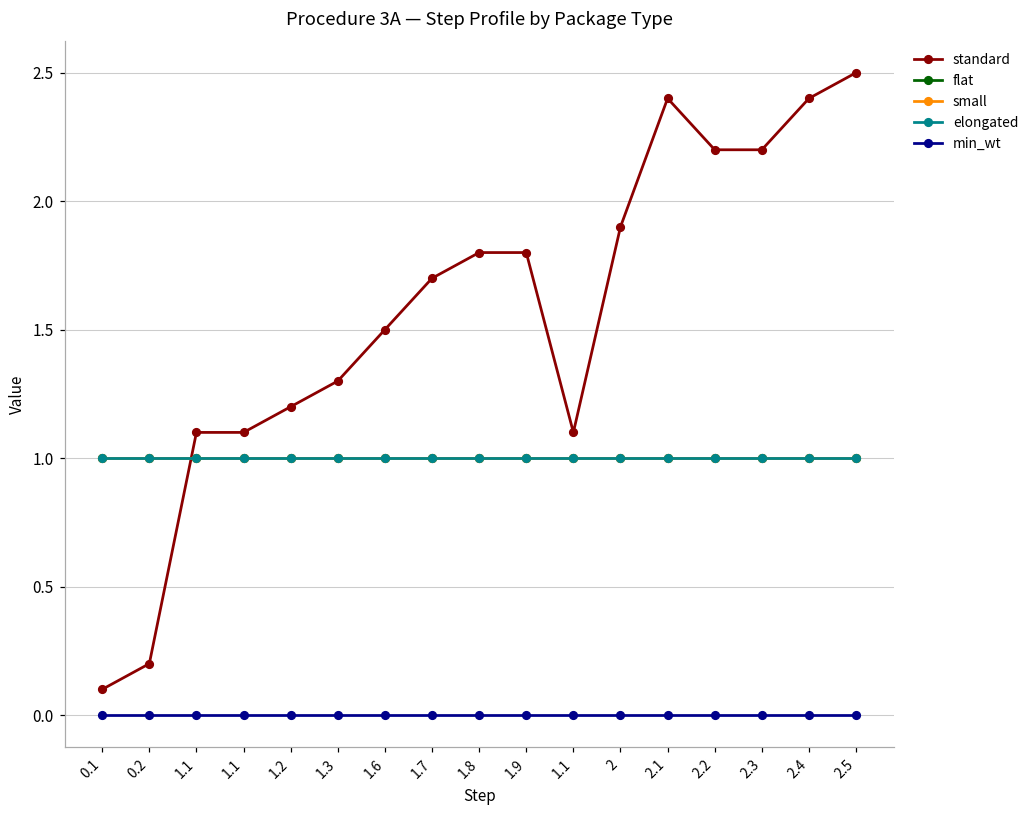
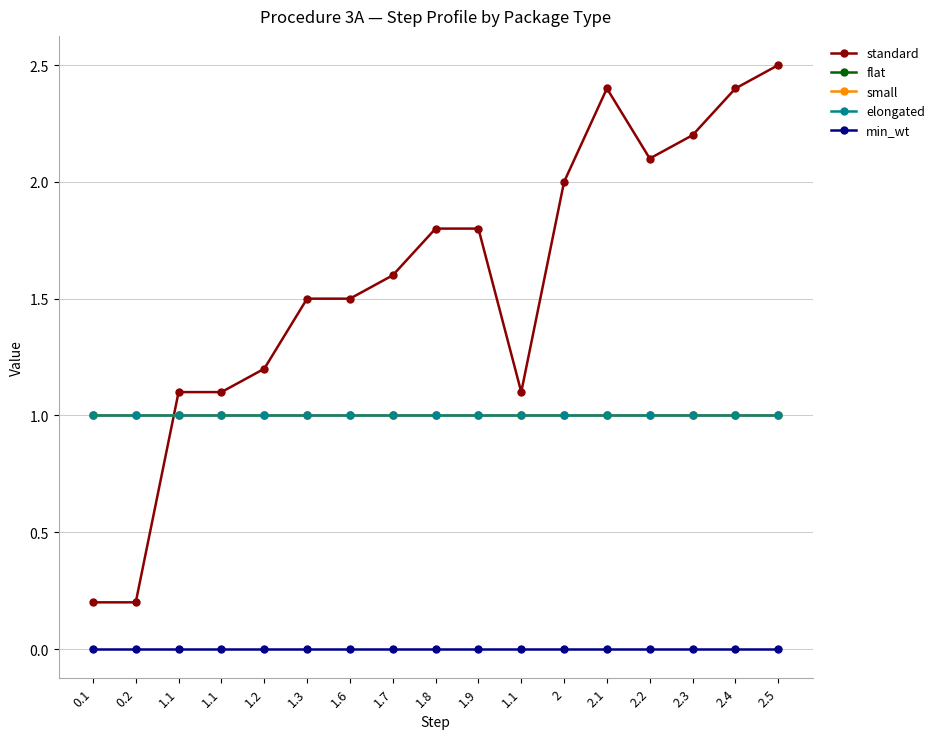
standard, 0.1: 0.1 -> 0.2
standard, 1.3: 1.3 -> 1.5
standard, 1.7: 1.7 -> 1.6
standard, 2: 1.9 -> 2.0
standard, 2.2: 2.2 -> 2.1
